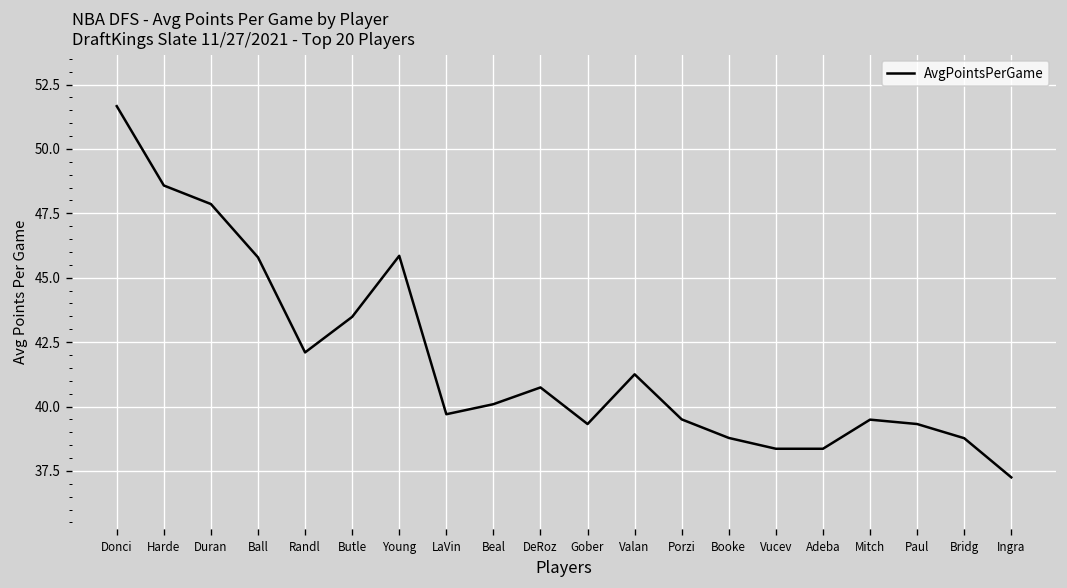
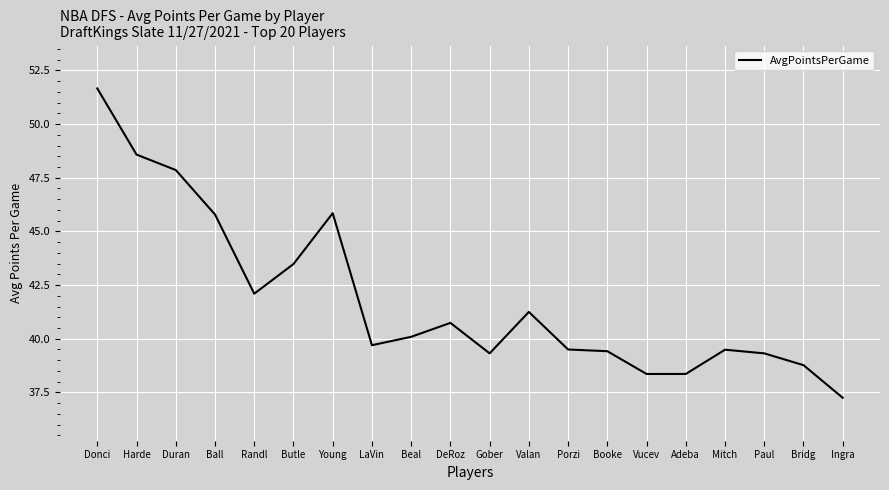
Booke: 38.8 -> 39.4
